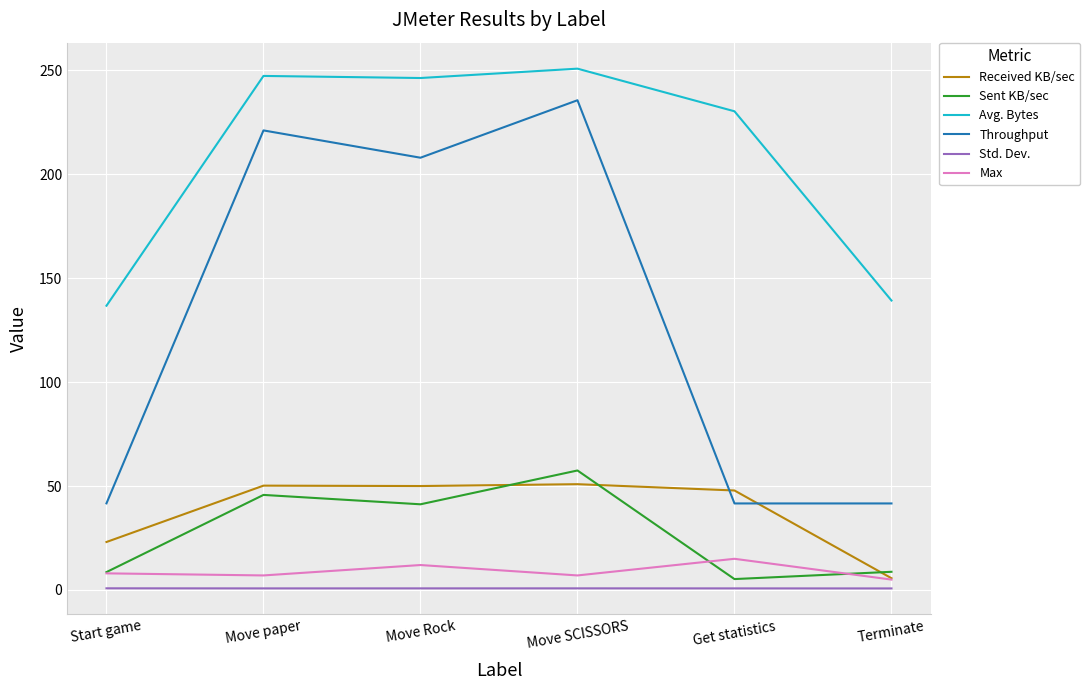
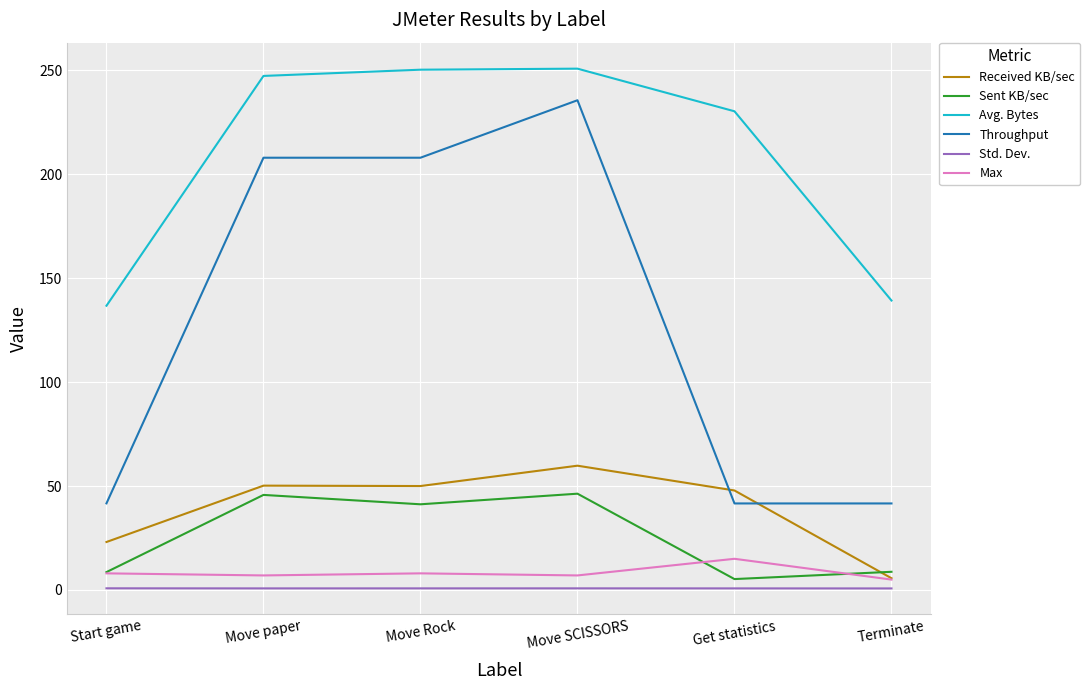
Throughput, Move paper: 221 -> 208
Avg. Bytes, Move Rock: 246 -> 250
Max, Move Rock: 12 -> 8
Received KB/sec, Move SCISSORS: 51 -> 60
Sent KB/sec, Move SCISSORS: 57 -> 46
